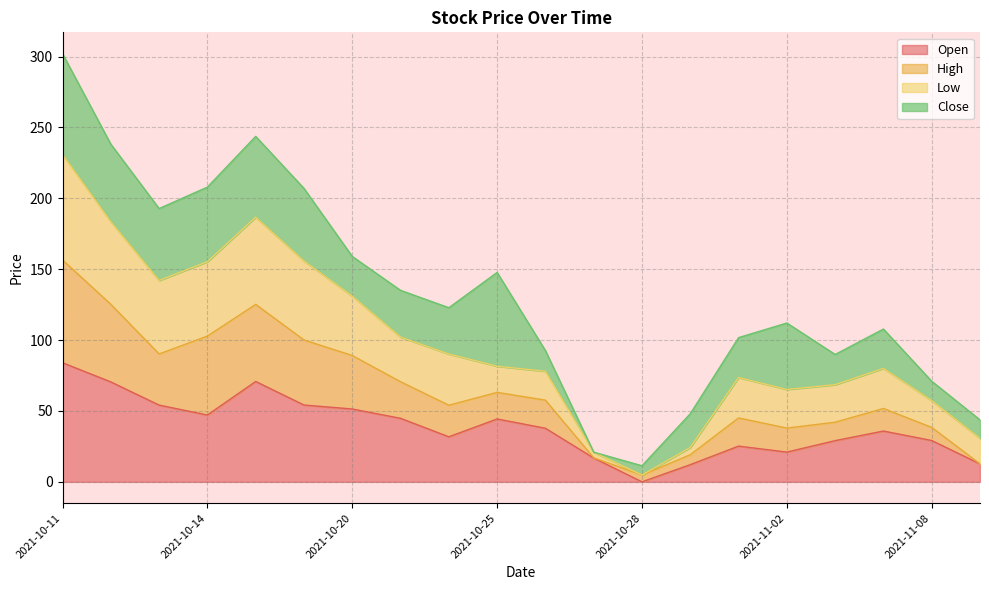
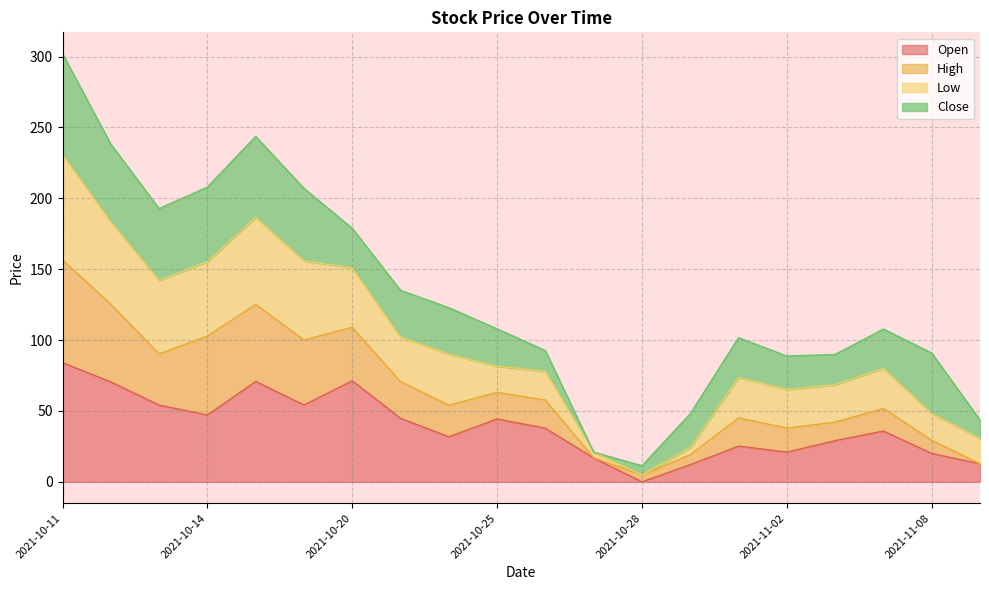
Open, 2021-10-20: 51 -> 71
Close, 2021-10-25: 66 -> 26
Close, 2021-11-02: 47 -> 24
Open, 2021-11-08: 29 -> 20
Close, 2021-11-08: 14 -> 43
